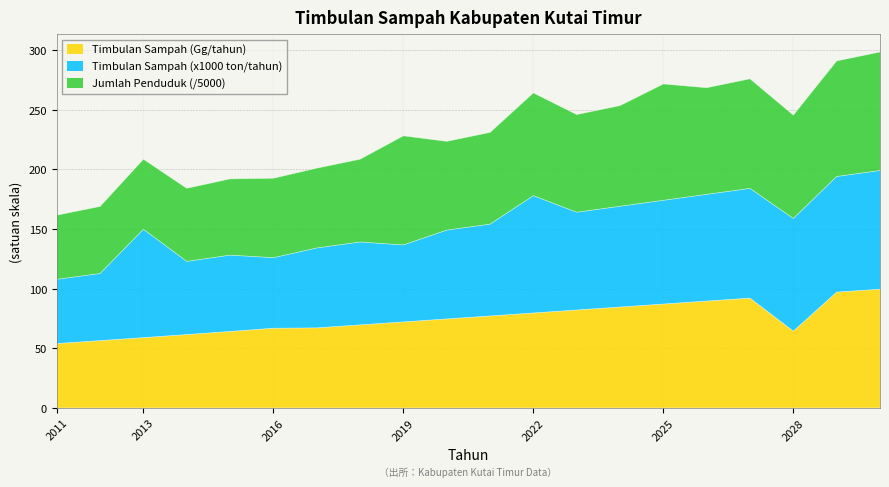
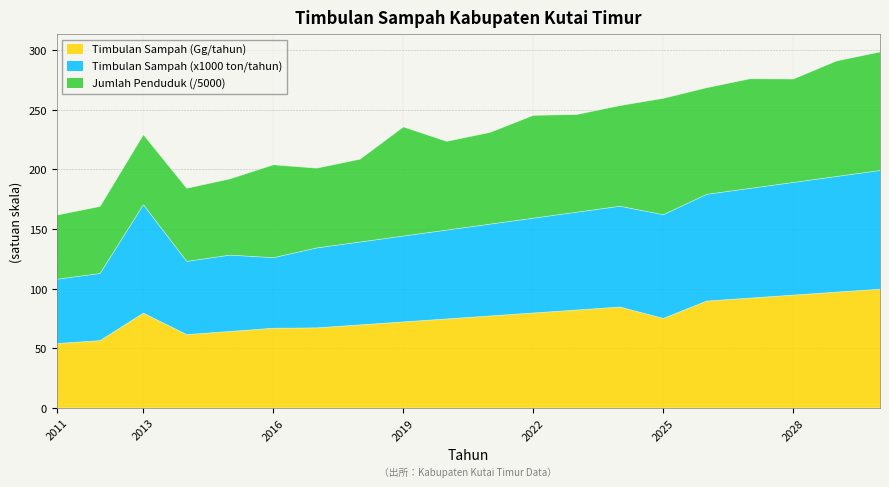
Timbulan Sampah (Gg/tahun), 2013: 59 -> 79
Jumlah Penduduk (/5000), 2016: 67 -> 78
Timbulan Sampah (x1000 ton/tahun), 2019: 65 -> 72
Timbulan Sampah (x1000 ton/tahun), 2022: 98 -> 80
Timbulan Sampah (Gg/tahun), 2025: 87 -> 75
Timbulan Sampah (Gg/tahun), 2028: 64 -> 95
